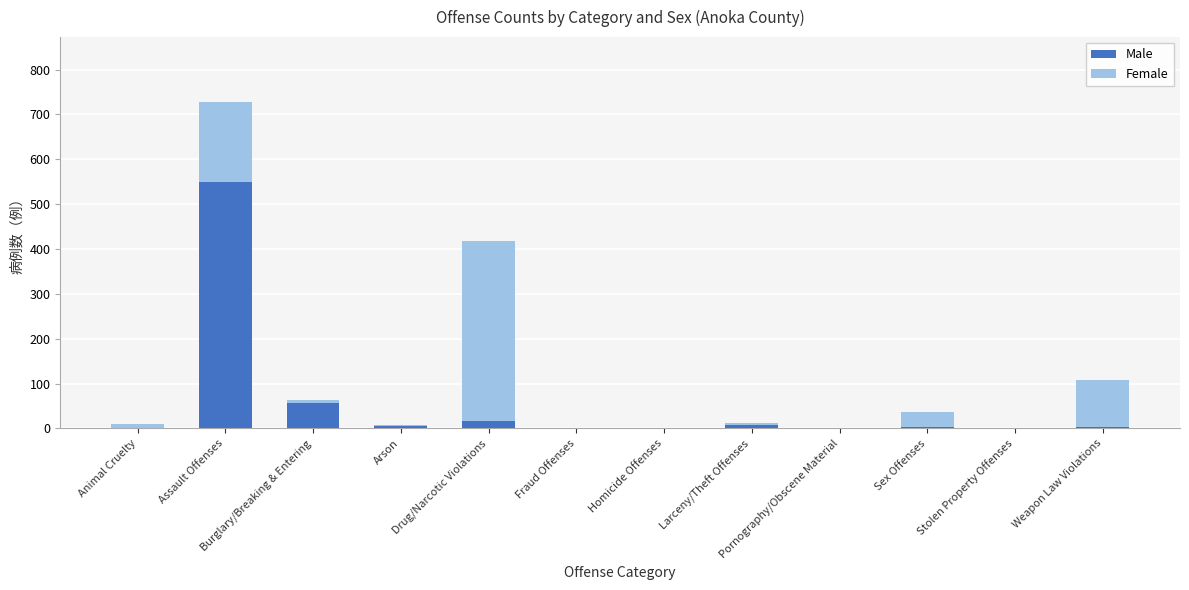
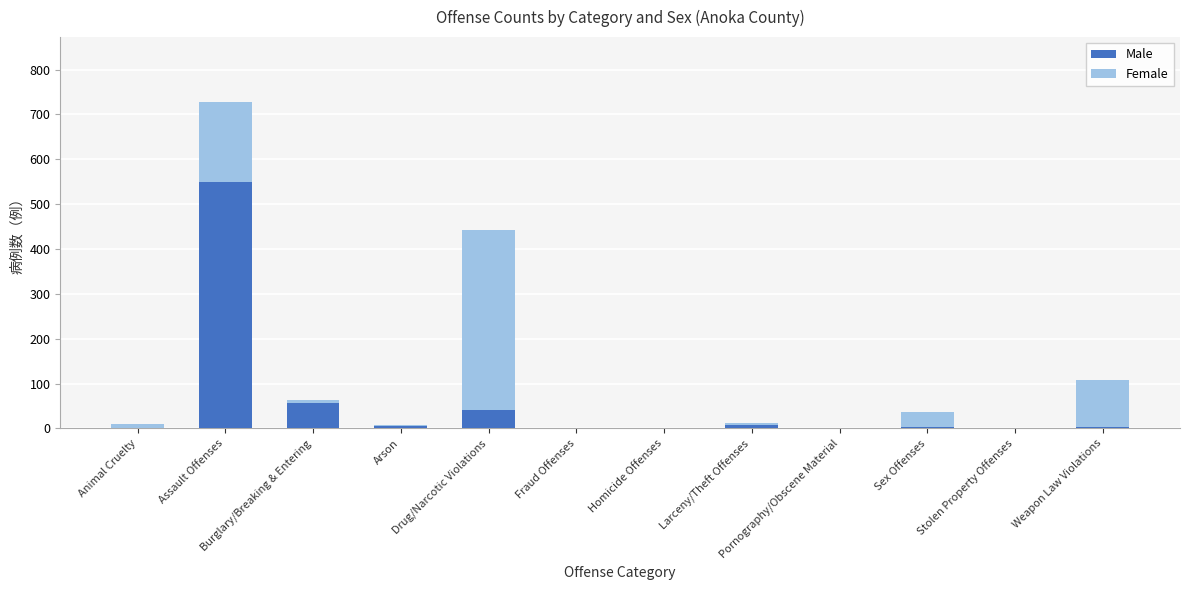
Male, Drug/Narcotic Violations: 20 -> 40
